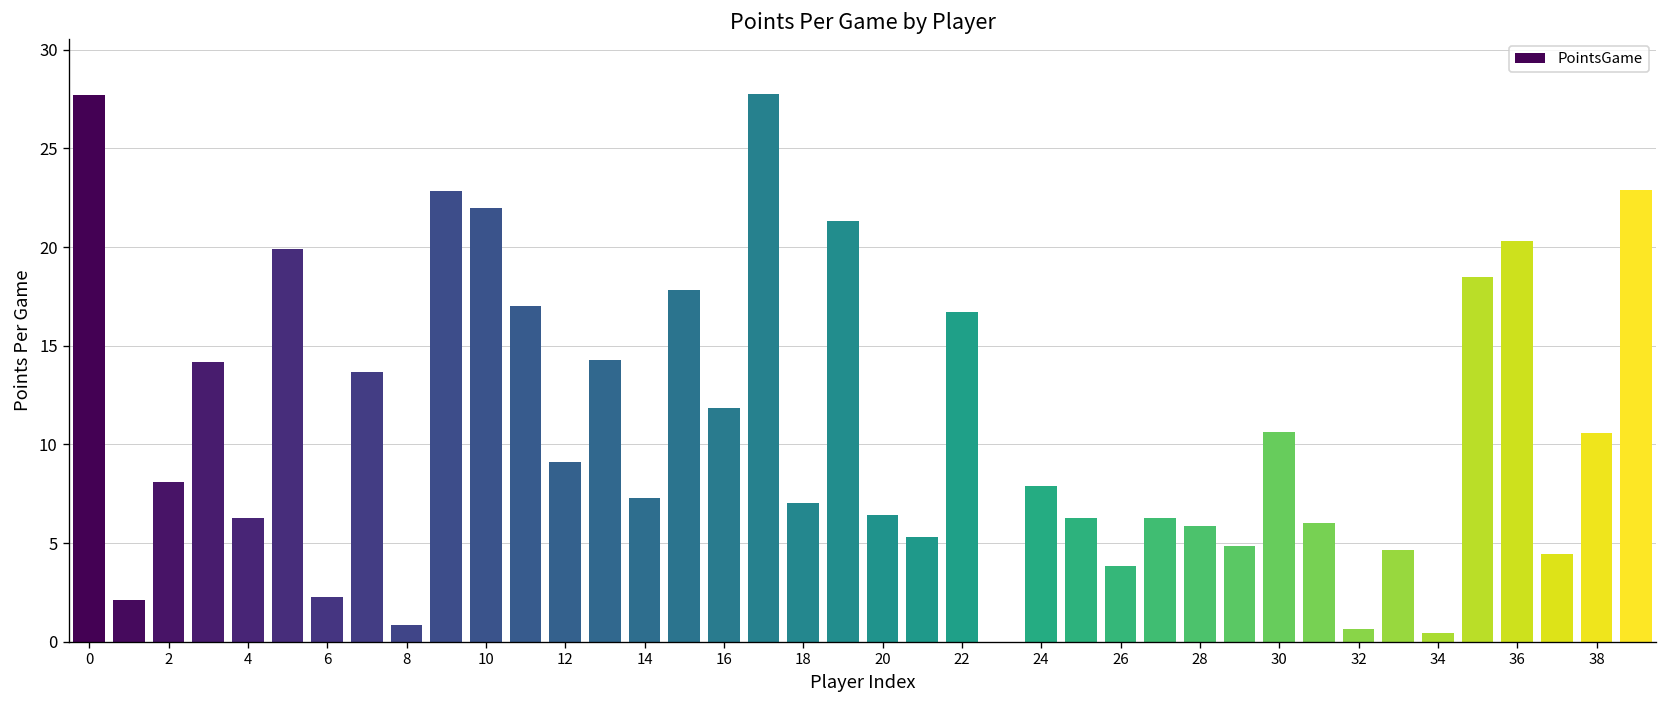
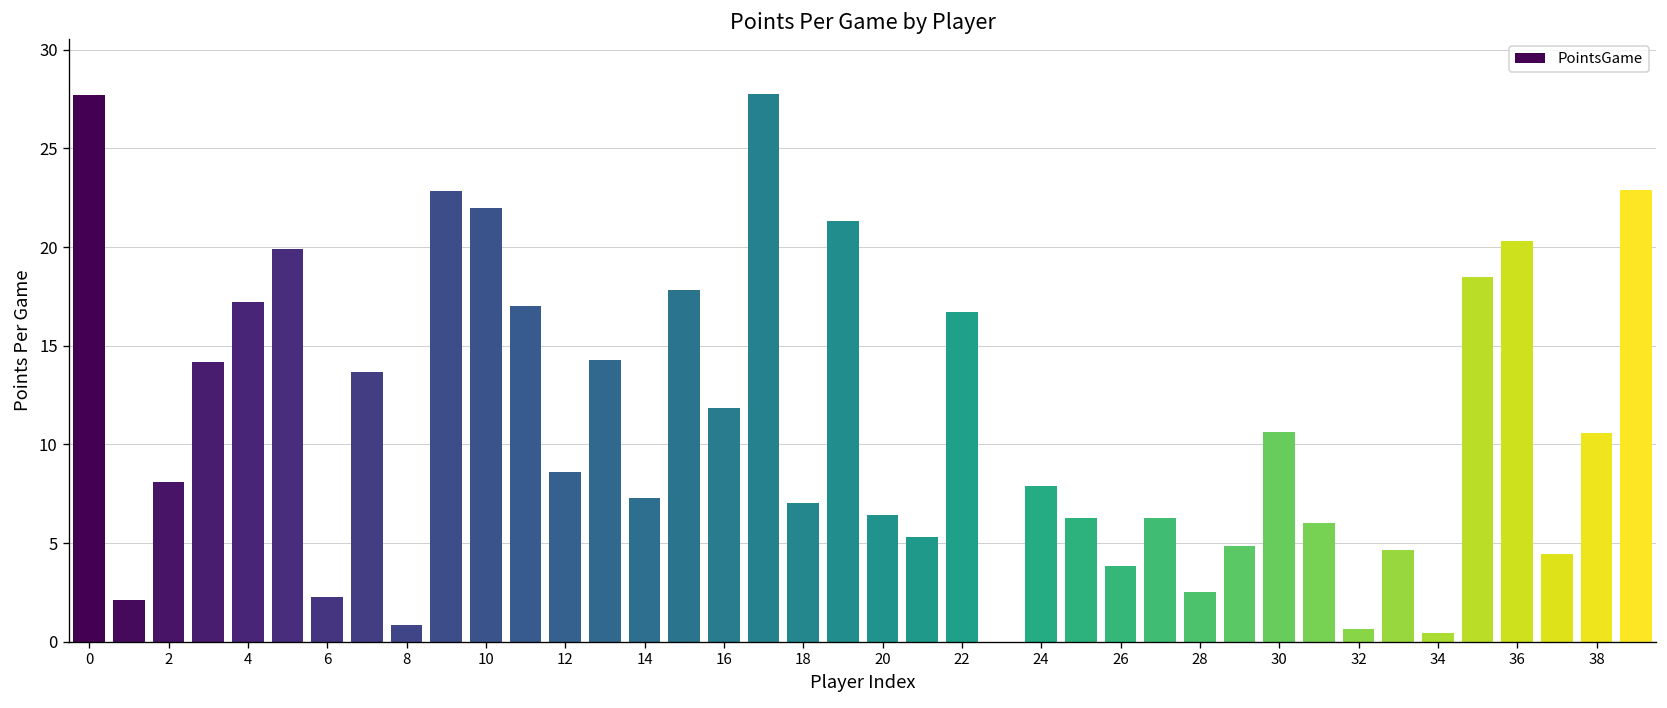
4: 6.3 -> 17.2
12: 9.1 -> 8.6
28: 5.9 -> 2.5
